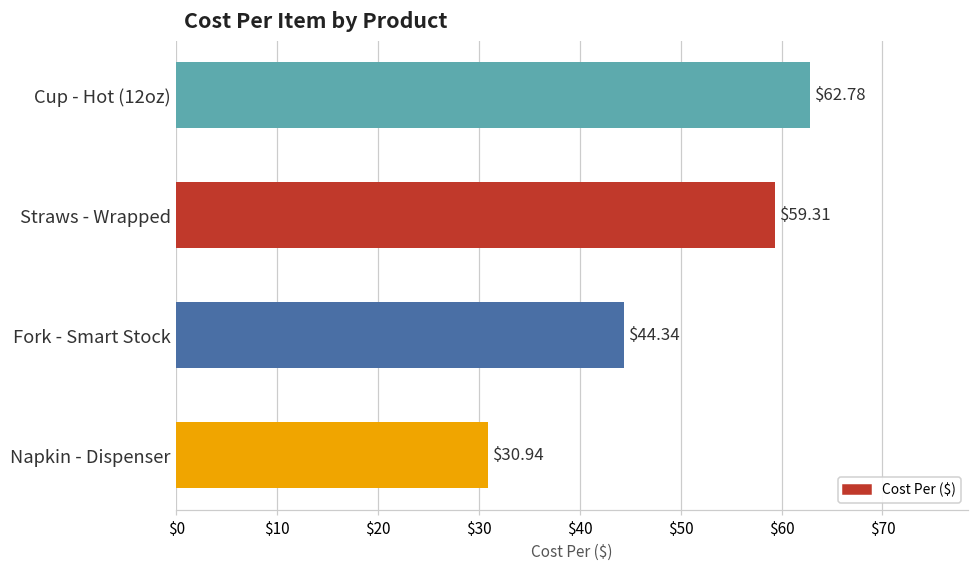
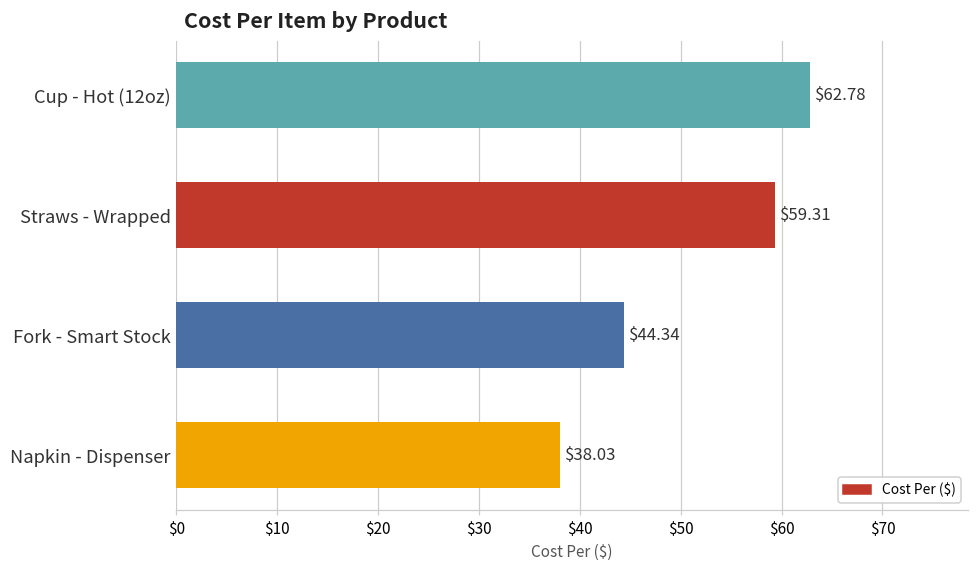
Napkin - Dispenser: $30.94 -> $38.03
